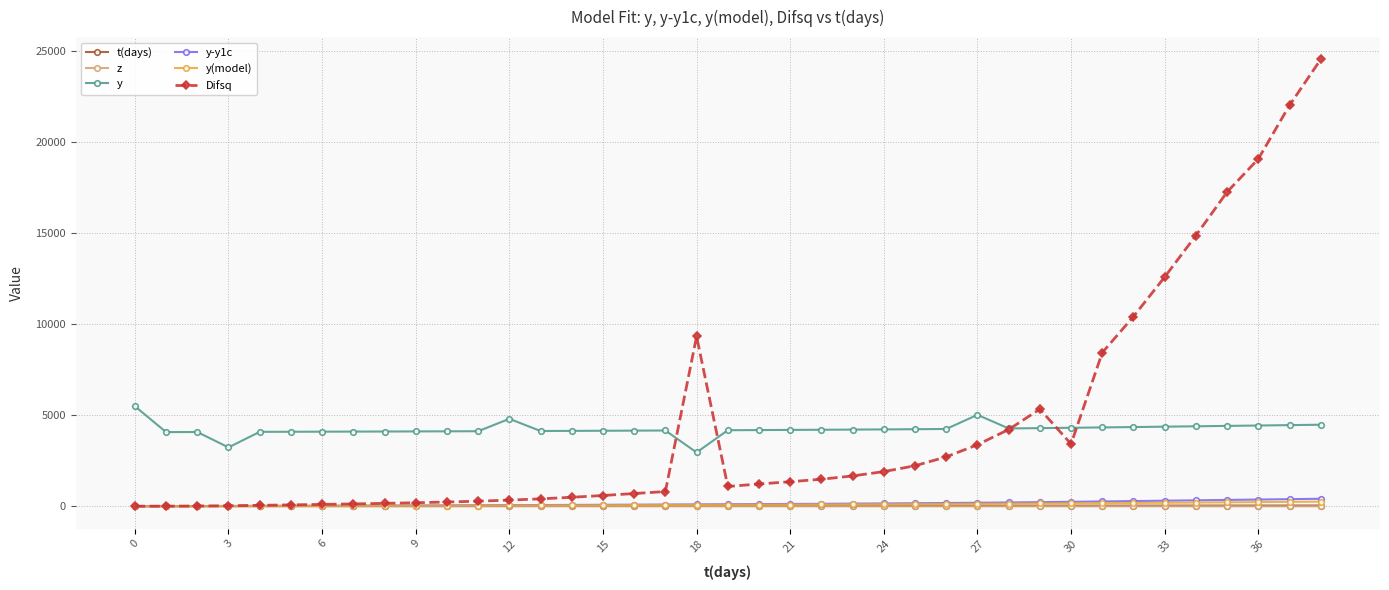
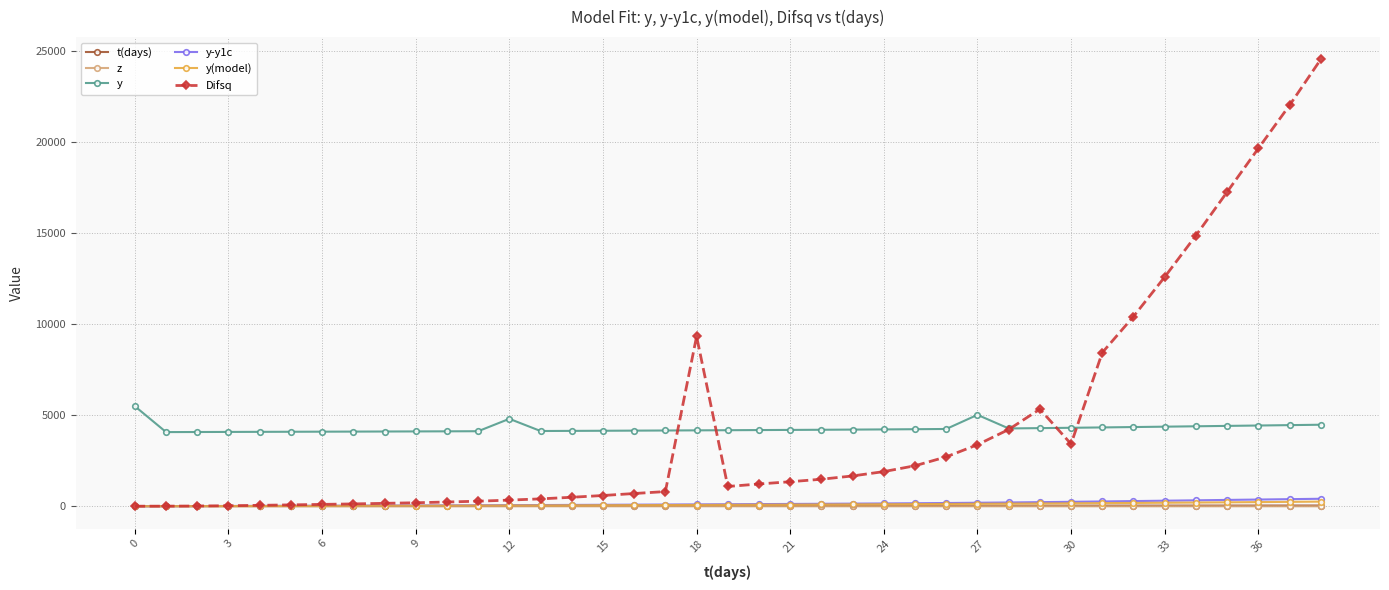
y, 3: 3200 -> 4100
y, 18: 3000 -> 4200
Difsq, 36: 19100 -> 19700
